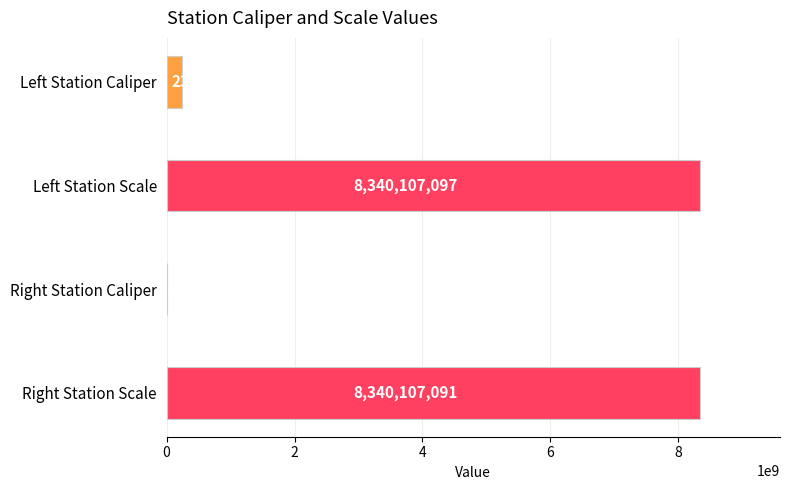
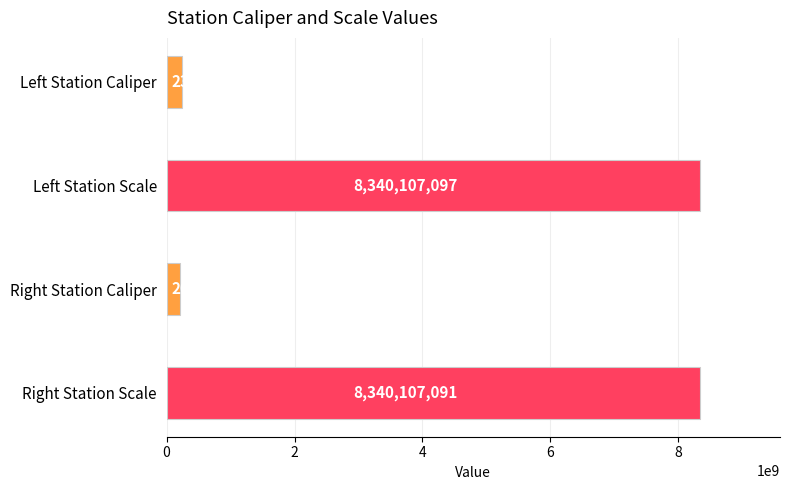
Right Station Caliper: 0 -> 200000000
